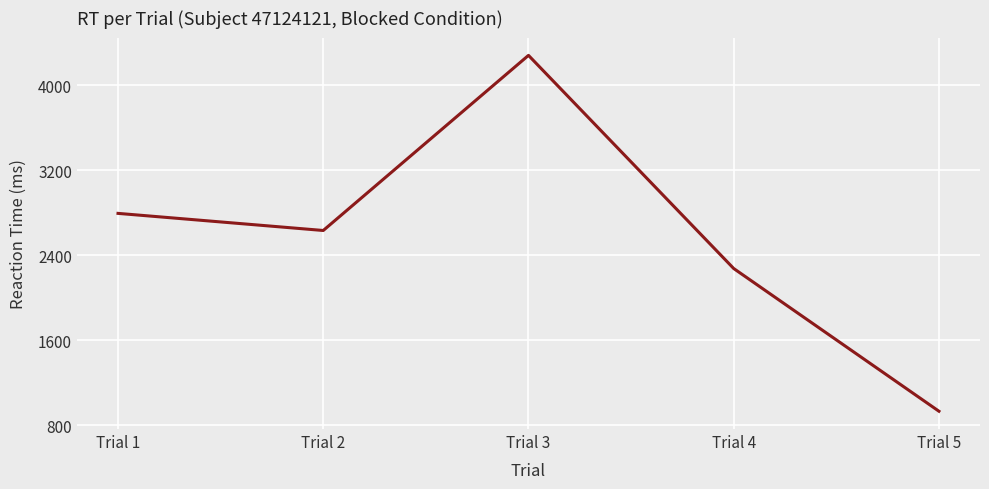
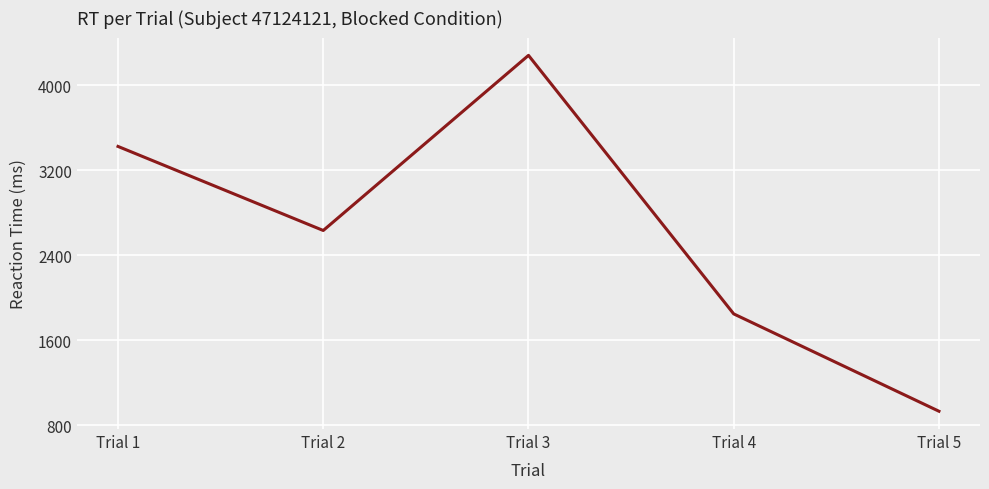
Trial 1: 2800 -> 3430
Trial 4: 2280 -> 1850
